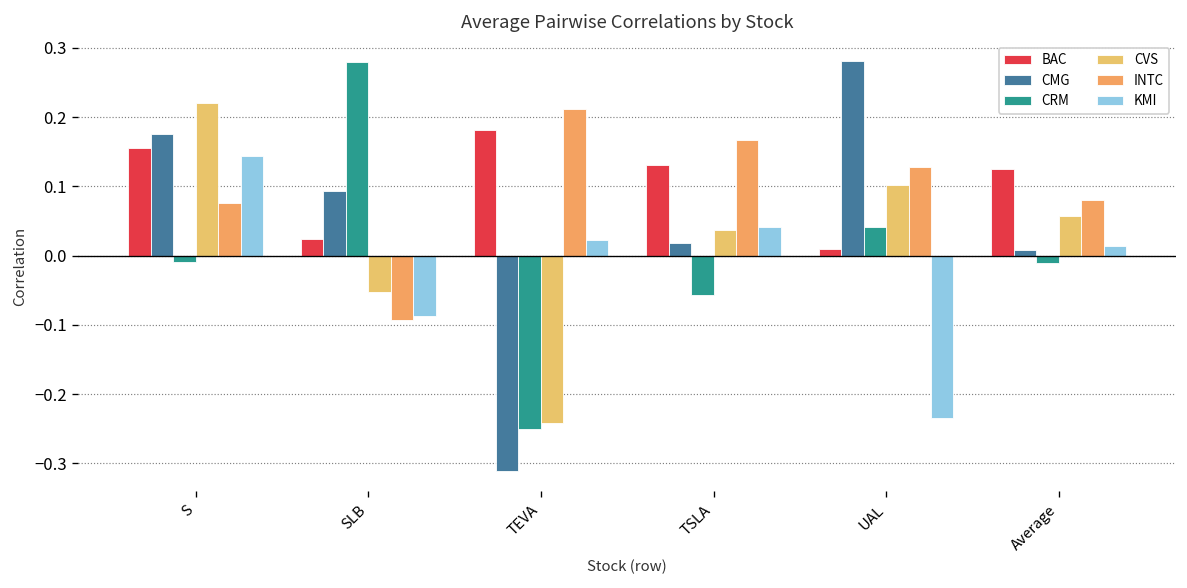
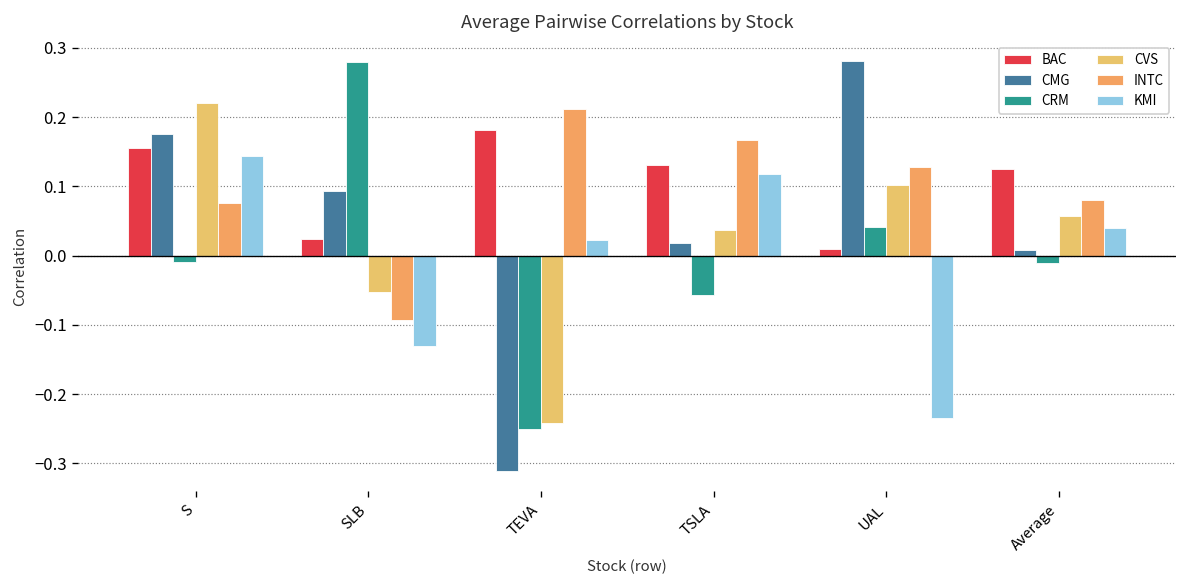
KMI, SLB: -0.09 -> -0.13
KMI, TSLA: 0.04 -> 0.12
KMI, Average: 0.01 -> 0.04
